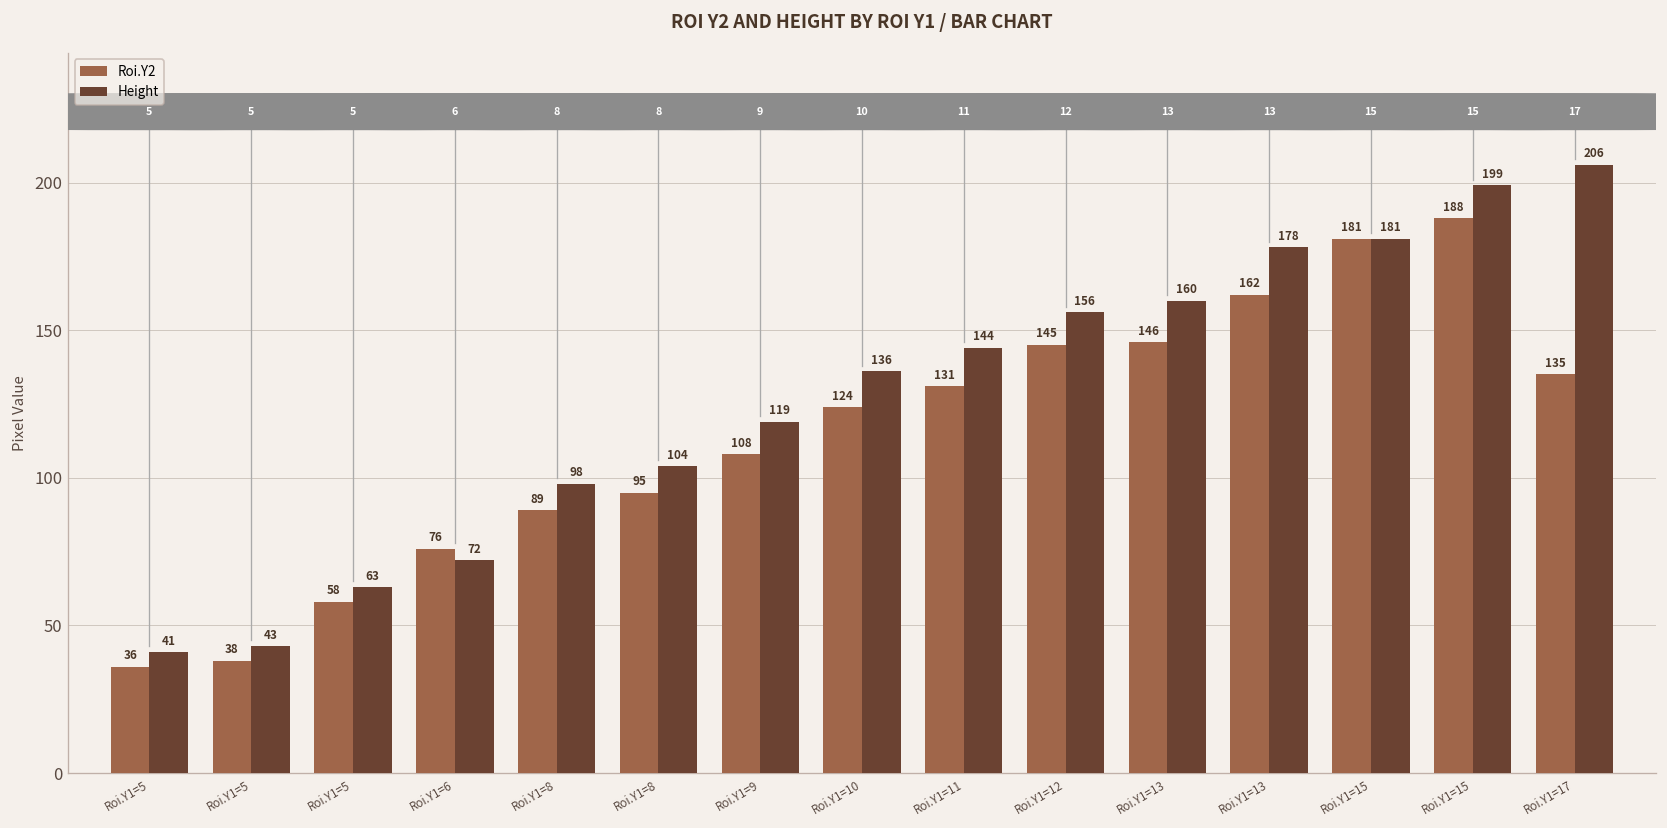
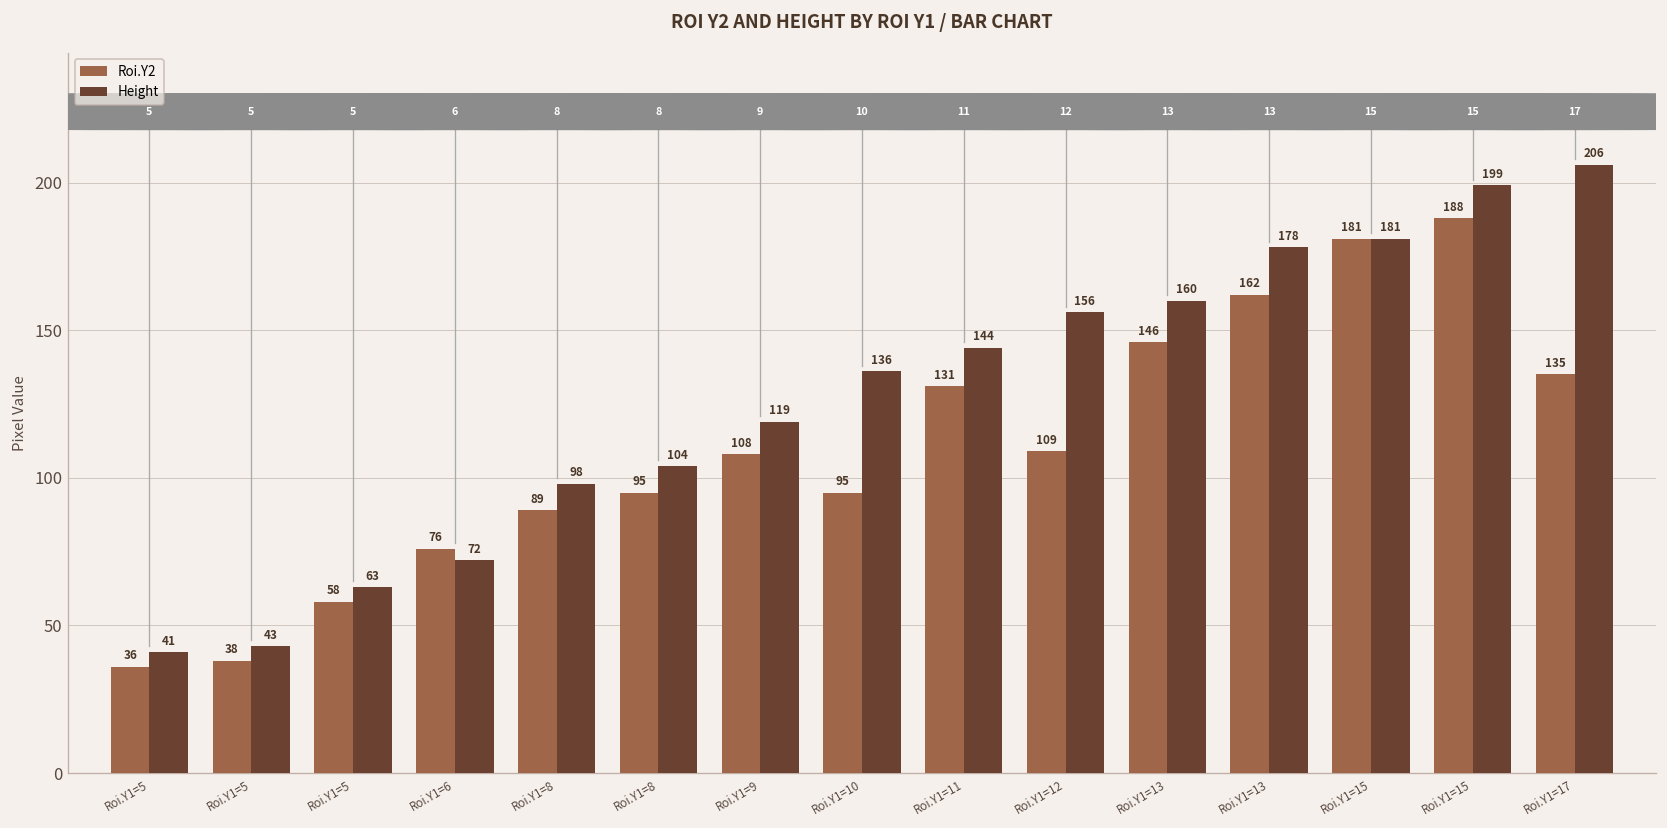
Roi.Y2, Roi.Y1=10: 124 -> 95
Roi.Y2, Roi.Y1=12: 145 -> 109
